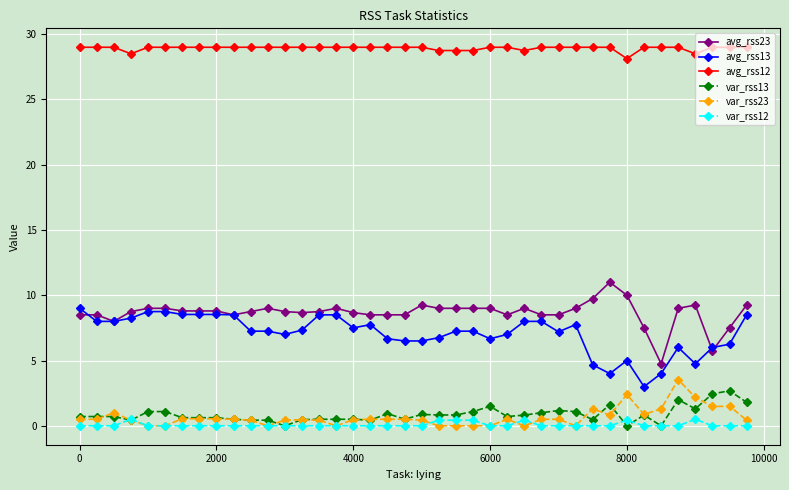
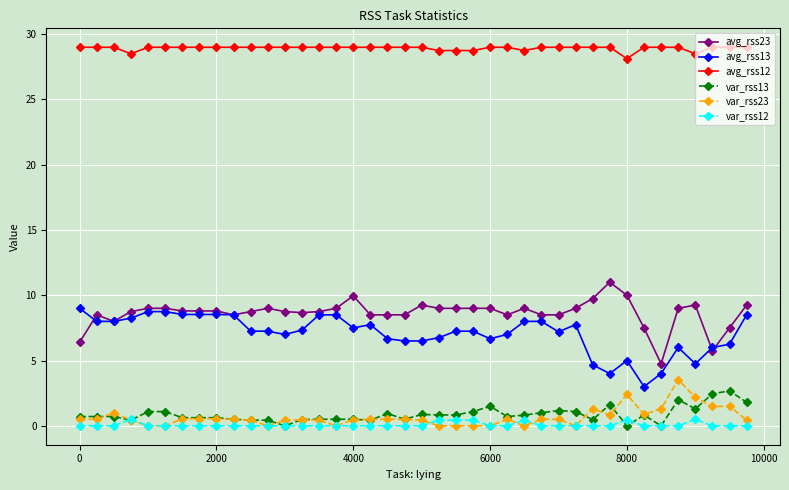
avg_rss23, 0: 8.5 -> 6.4
avg_rss23, 4000: 8.7 -> 10.0
